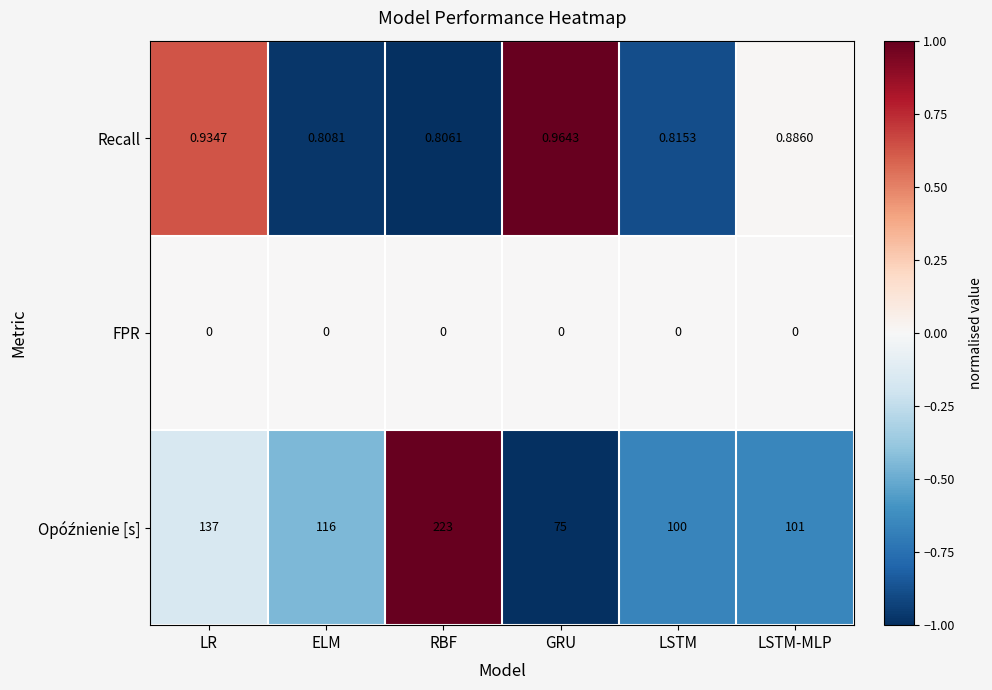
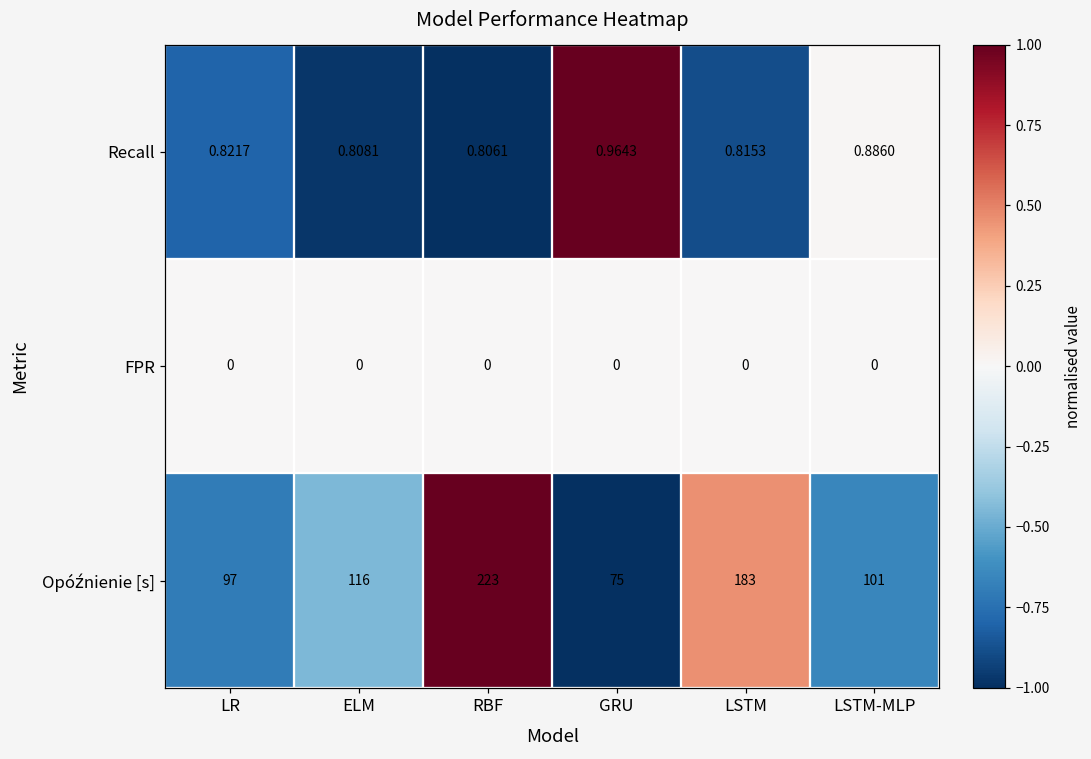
Recall, LR: 0.9347 -> 0.8217
Opóźnienie [s], LR: 137 -> 97
Opóźnienie [s], LSTM: 100 -> 183
